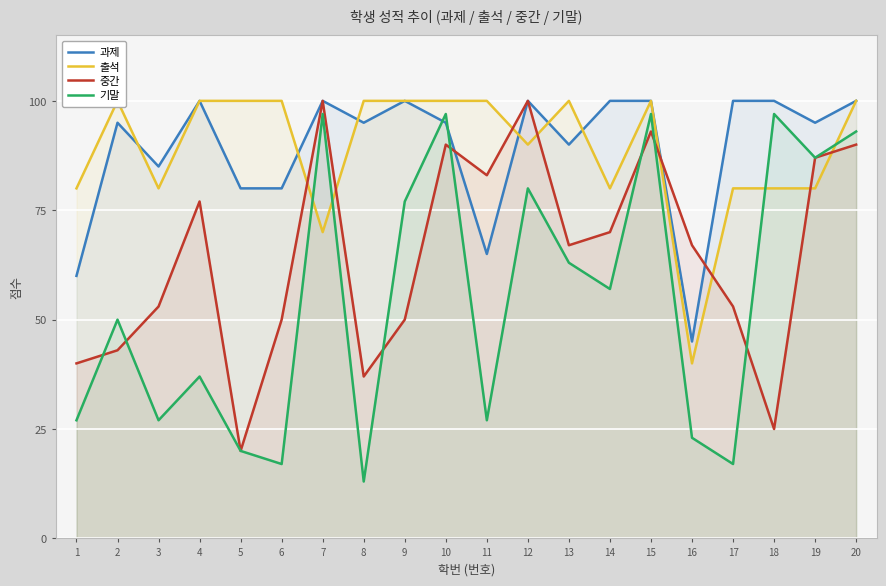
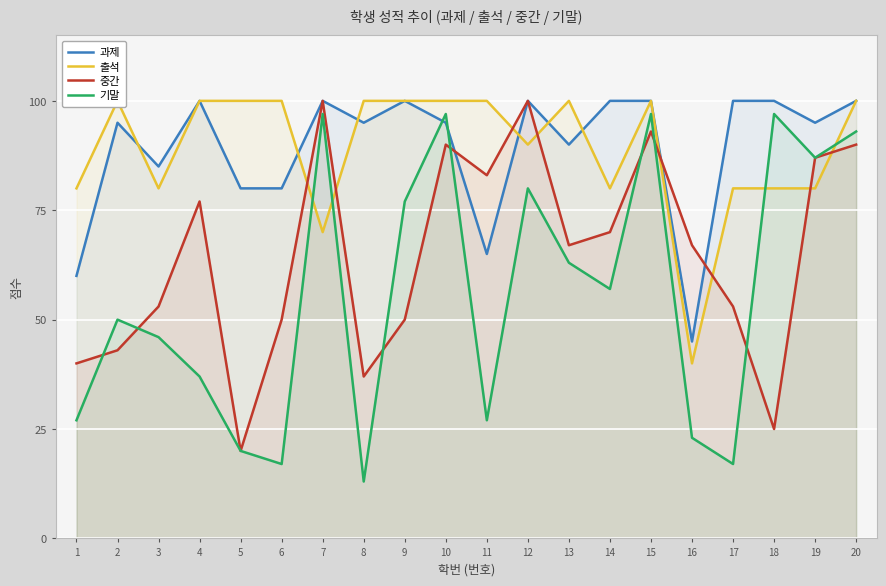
기말, 3: 27 -> 46
